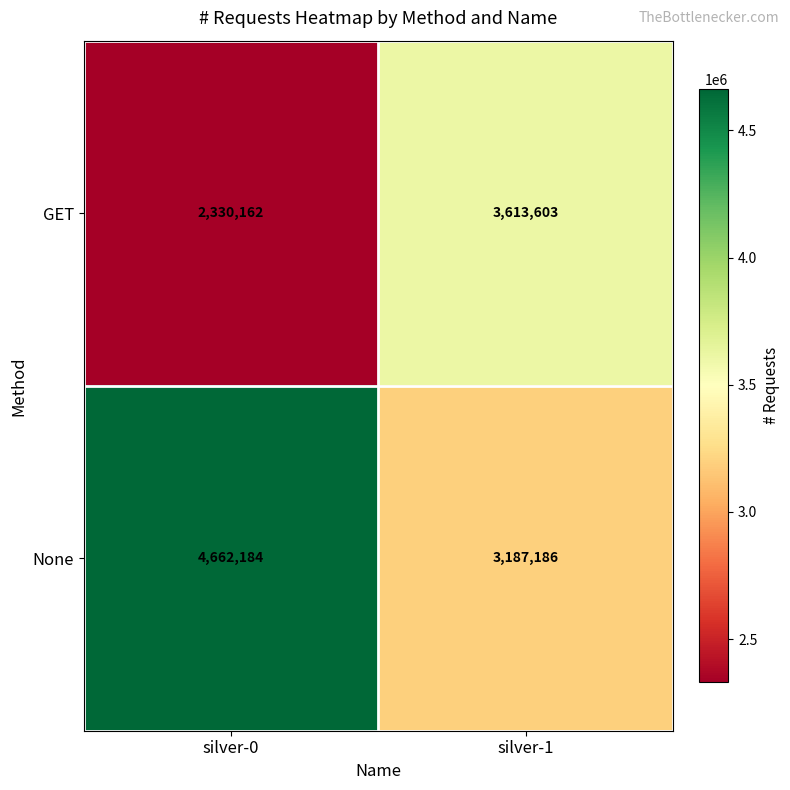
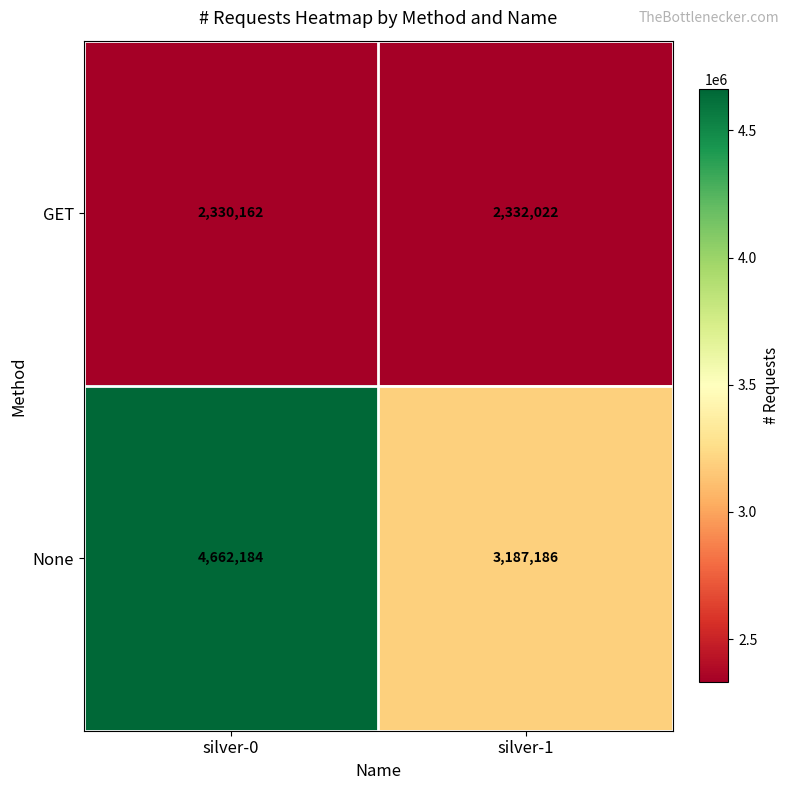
GET, silver-1: 3,613,603 -> 2,332,022
